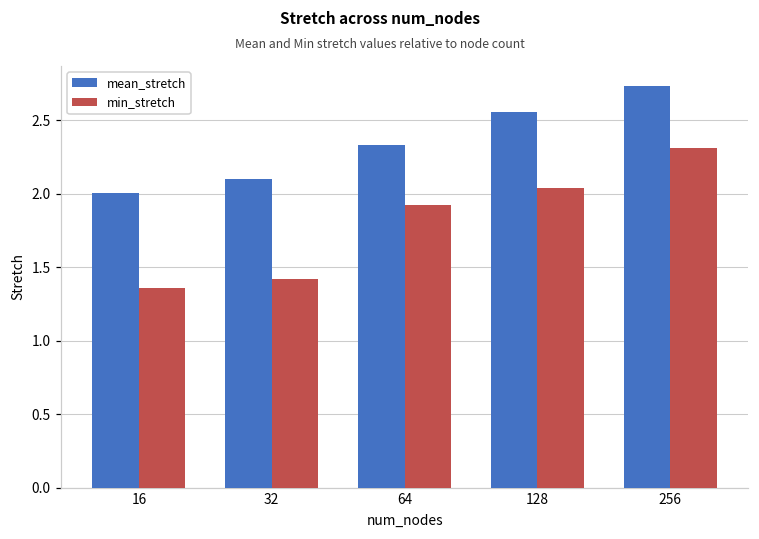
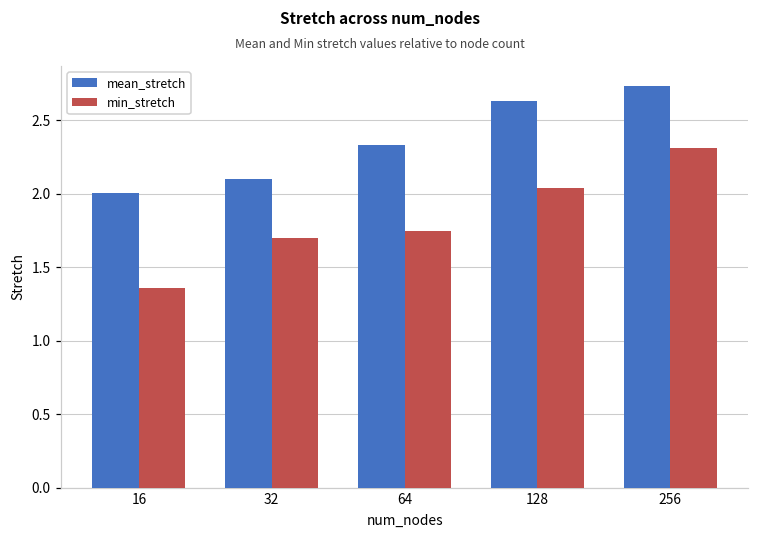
min_stretch, 32: 1.42 -> 1.70
min_stretch, 64: 1.92 -> 1.75
mean_stretch, 128: 2.56 -> 2.63
